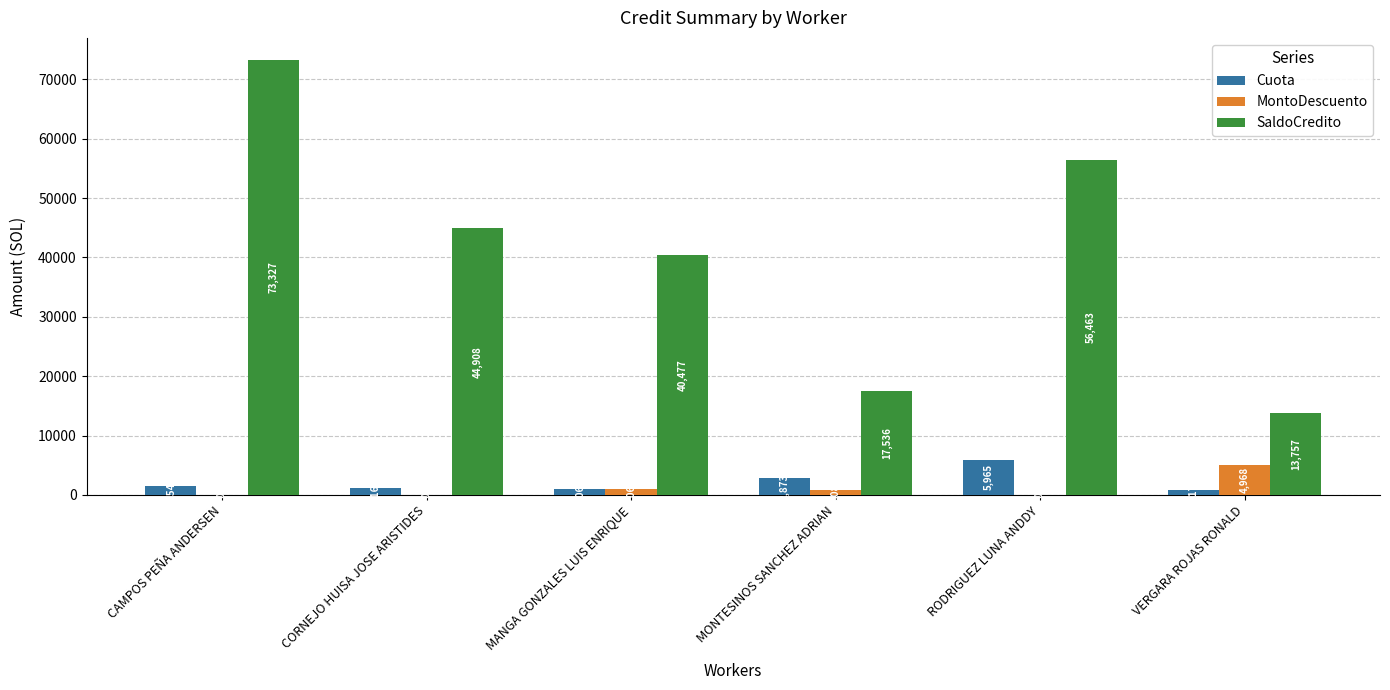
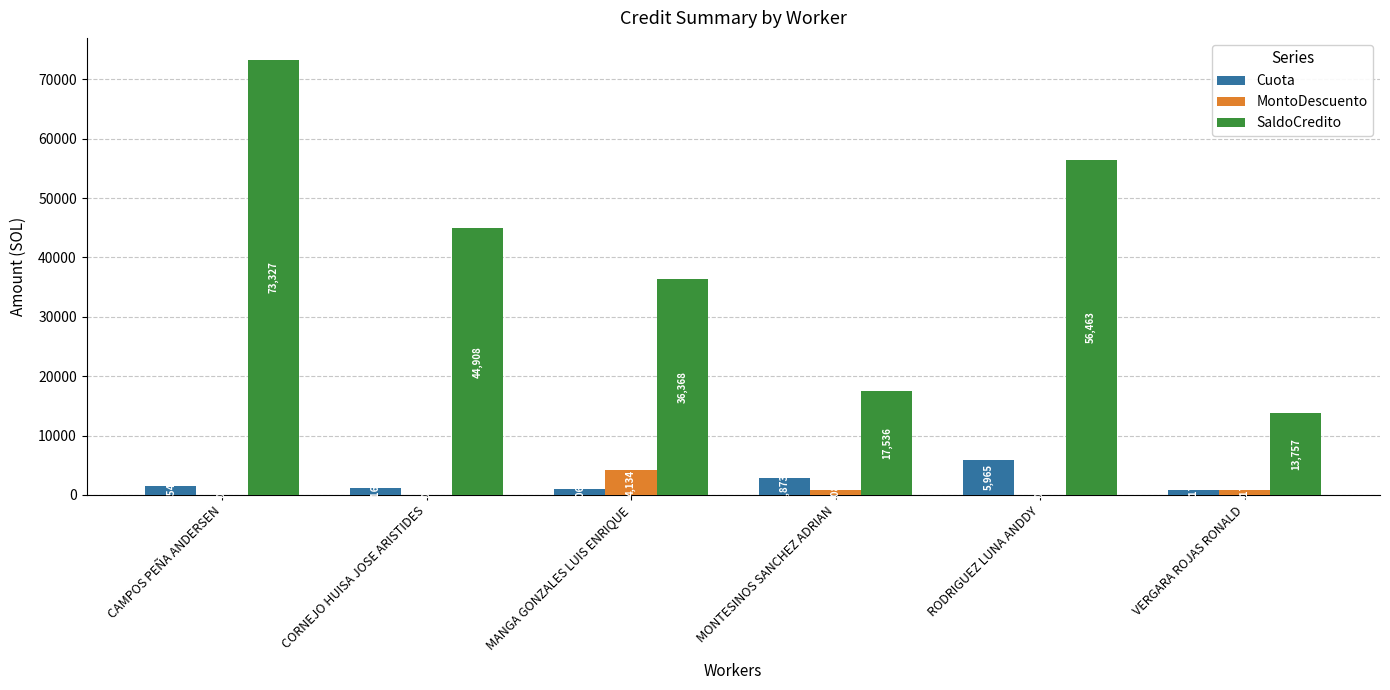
MontoDescuento, MANGA GONZALES LUIS ENRIQUE: 1000 -> 4000
SaldoCredito, MANGA GONZALES LUIS ENRIQUE: 40,477 -> 36,368
MontoDescuento, VERGARA ROJAS RONALD: 5000 -> 1000
